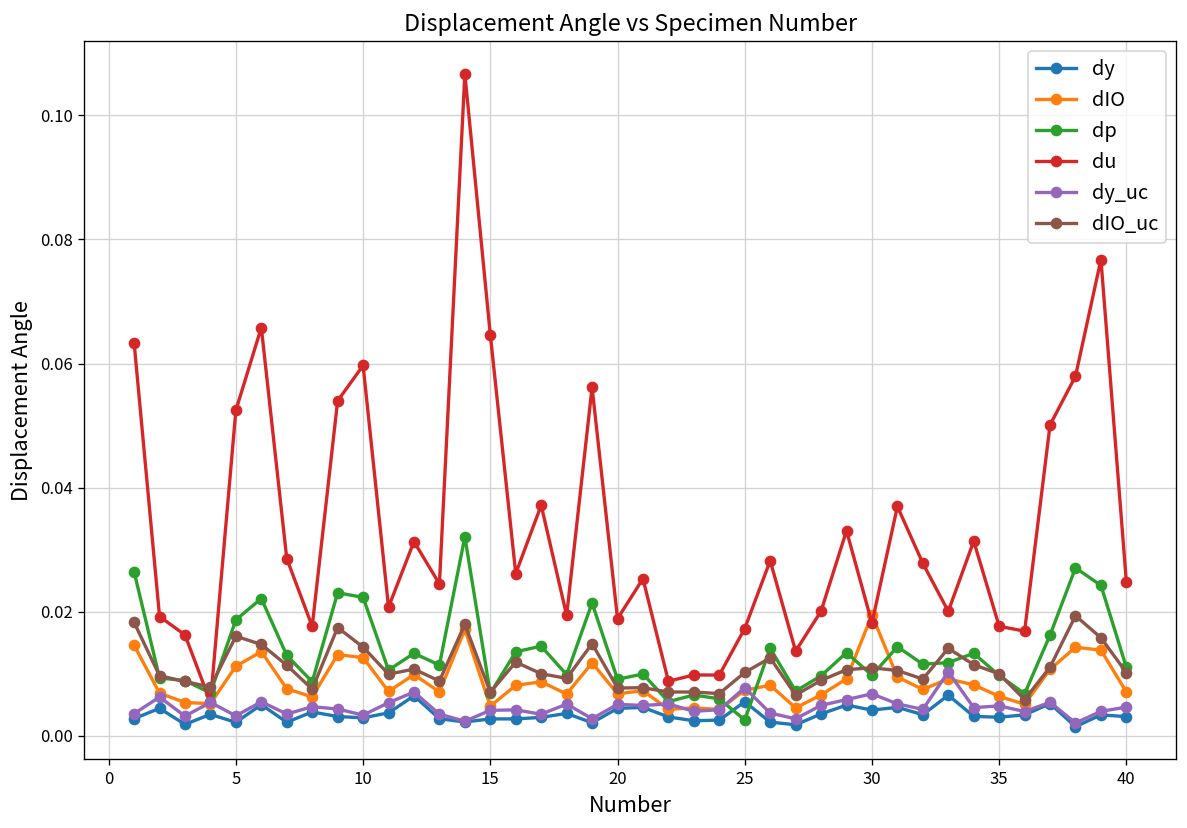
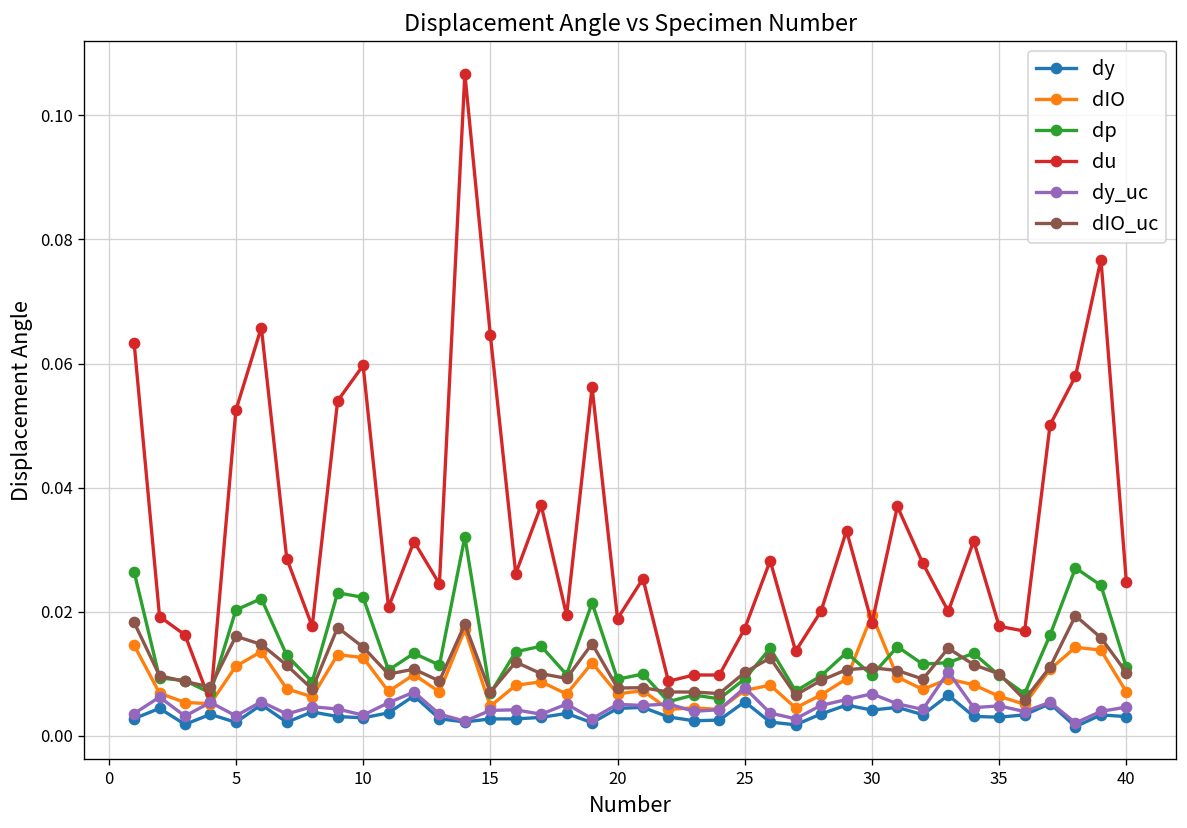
dp, 5: 0.019 -> 0.020
dp, 25: 0.003 -> 0.009
